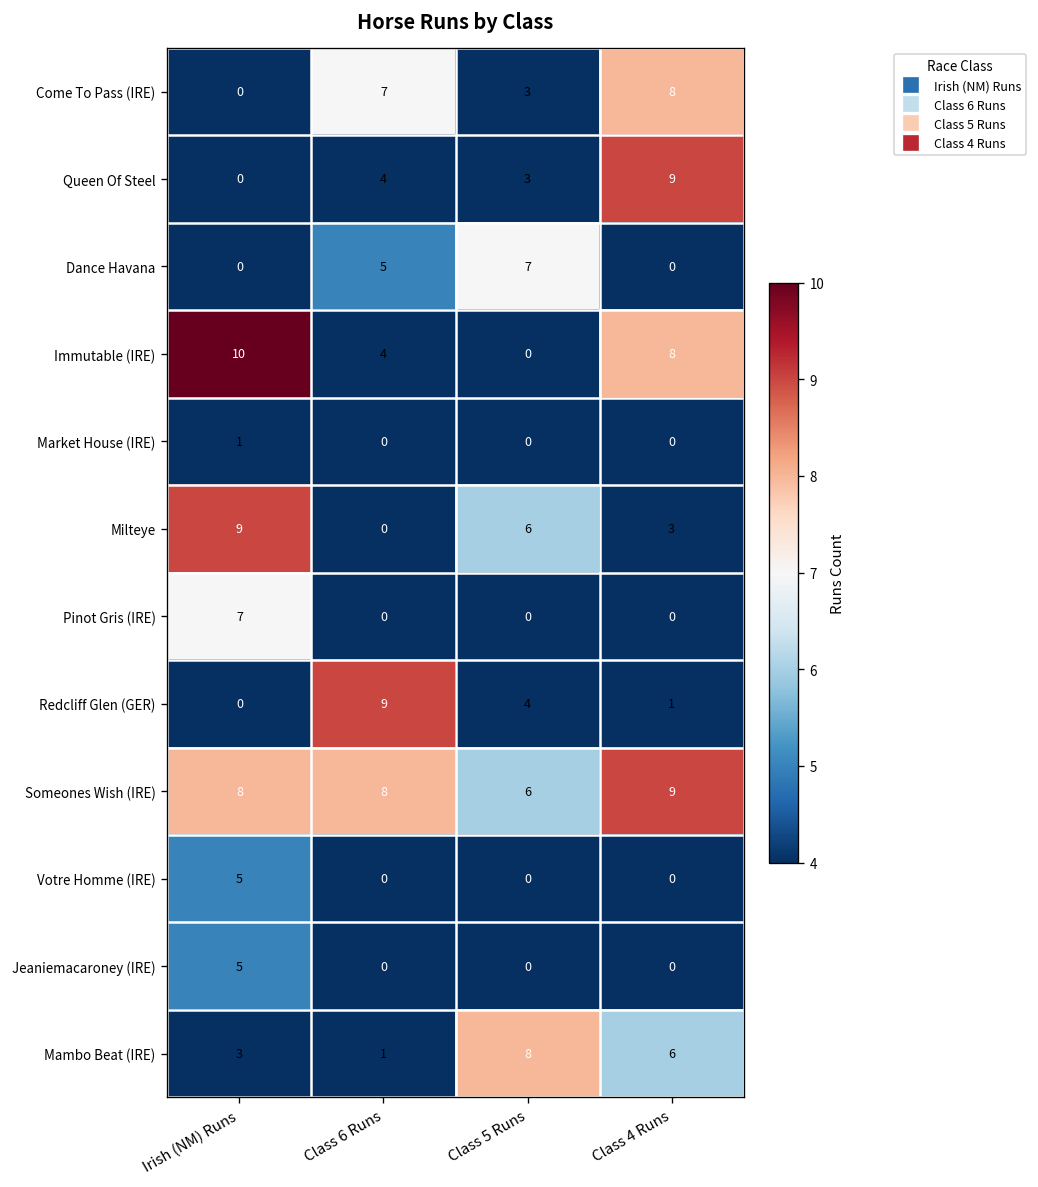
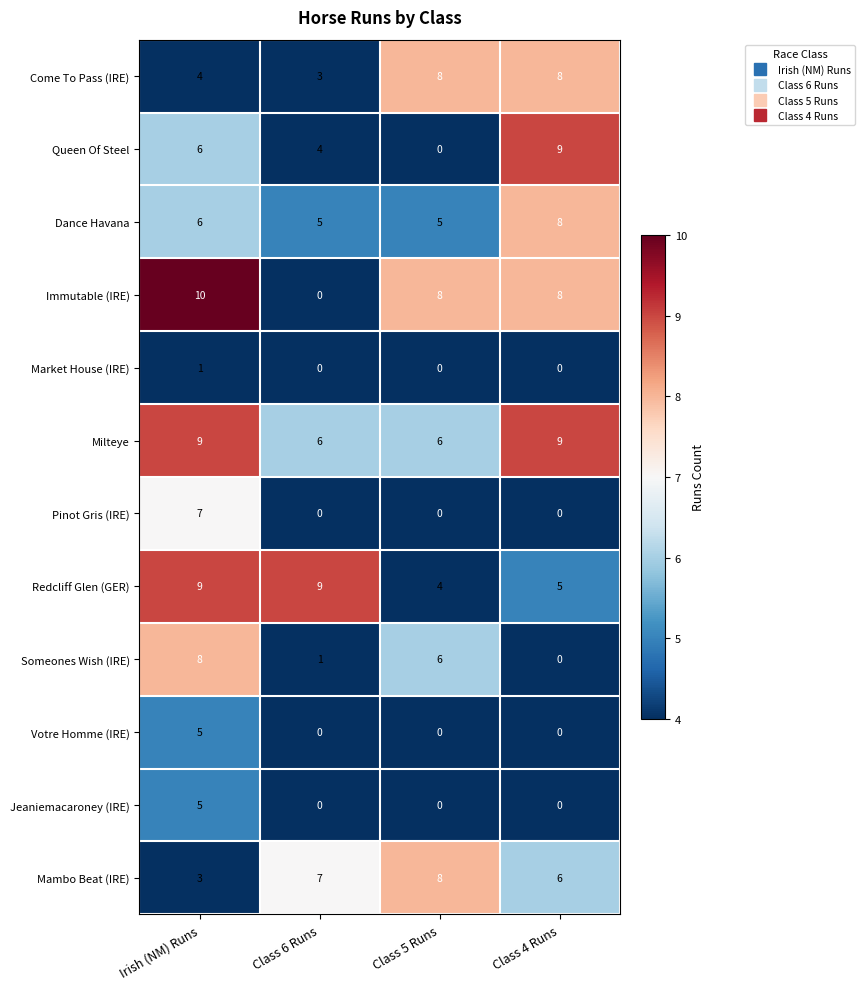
Come To Pass (IRE), Irish (NM) Runs: 0 -> 4
Come To Pass (IRE), Class 6 Runs: 7 -> 3
Come To Pass (IRE), Class 5 Runs: 3 -> 8
Queen Of Steel, Irish (NM) Runs: 0 -> 6
Queen Of Steel, Class 5 Runs: 3 -> 0
Dance Havana, Irish (NM) Runs: 0 -> 6
Dance Havana, Class 5 Runs: 7 -> 5
Dance Havana, Class 4 Runs: 0 -> 8
Immutable (IRE), Class 6 Runs: 4 -> 0
Immutable (IRE), Class 5 Runs: 0 -> 8
Milteye, Class 6 Runs: 0 -> 6
Milteye, Class 4 Runs: 3 -> 9
Redcliff Glen (GER), Irish (NM) Runs: 0 -> 9
Redcliff Glen (GER), Class 4 Runs: 1 -> 5
Someones Wish (IRE), Class 6 Runs: 8 -> 1
Someones Wish (IRE), Class 4 Runs: 9 -> 0
Mambo Beat (IRE), Class 6 Runs: 1 -> 7
